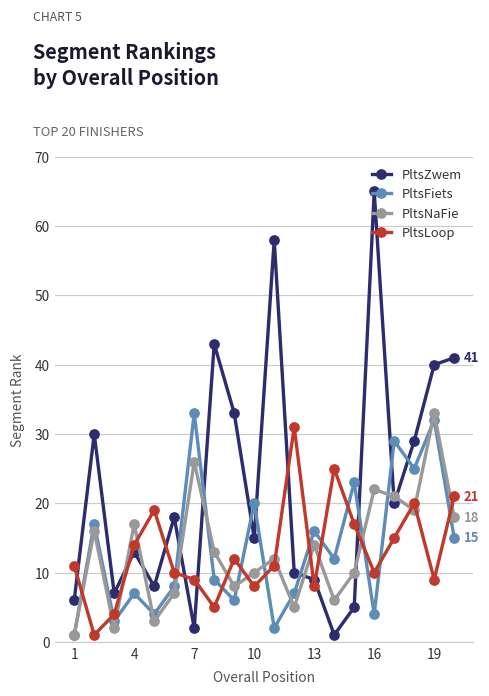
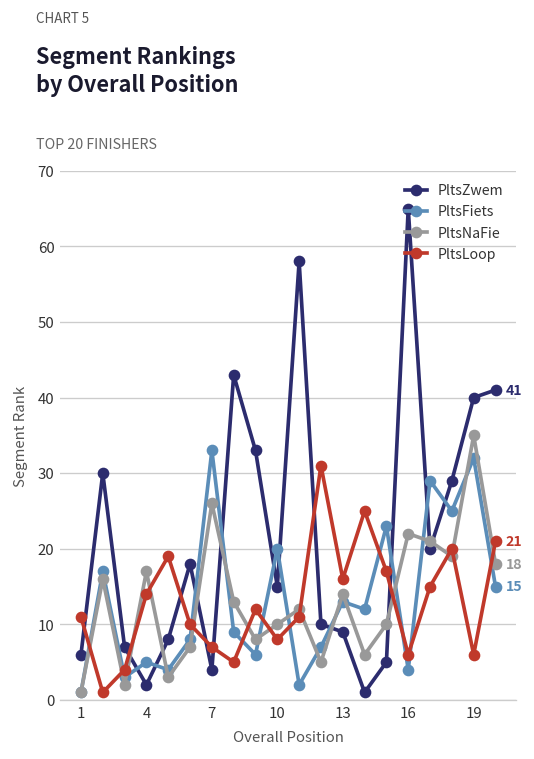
PltsZwem, 4: 13 -> 2
PltsFiets, 4: 7 -> 5
PltsZwem, 7: 2 -> 4
PltsLoop, 7: 9 -> 7
PltsFiets, 13: 16 -> 13
PltsLoop, 13: 8 -> 16
PltsLoop, 16: 10 -> 6
PltsNaFie, 19: 33 -> 35
PltsLoop, 19: 9 -> 6
